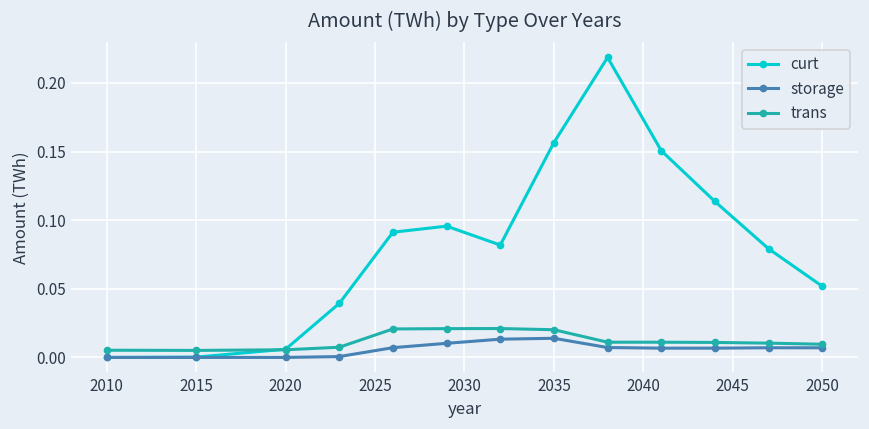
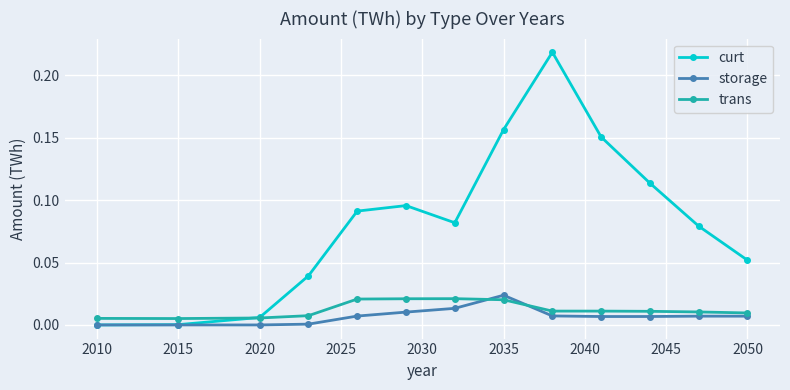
storage, 2035: 0.014 -> 0.024
